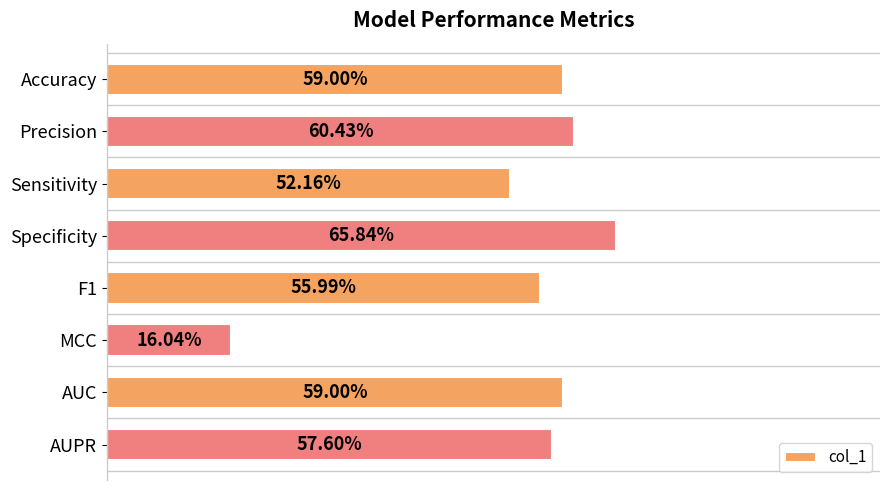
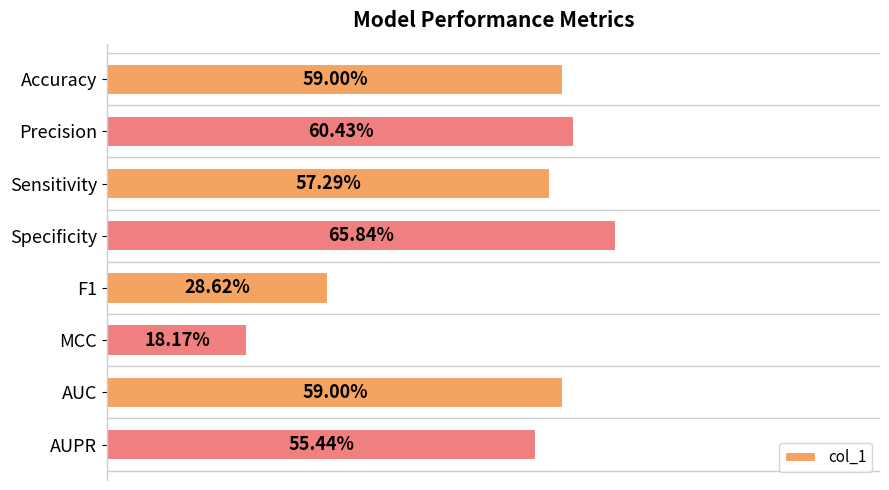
Sensitivity: 52.16% -> 57.29%
F1: 55.99% -> 28.62%
MCC: 16.04% -> 18.17%
AUPR: 57.60% -> 55.44%
